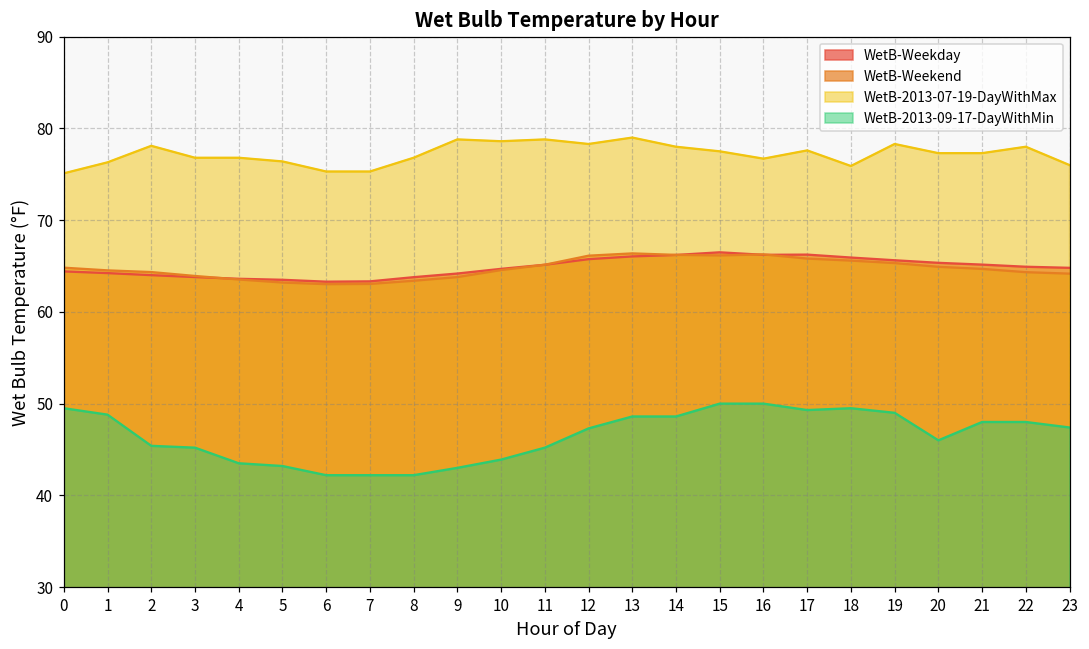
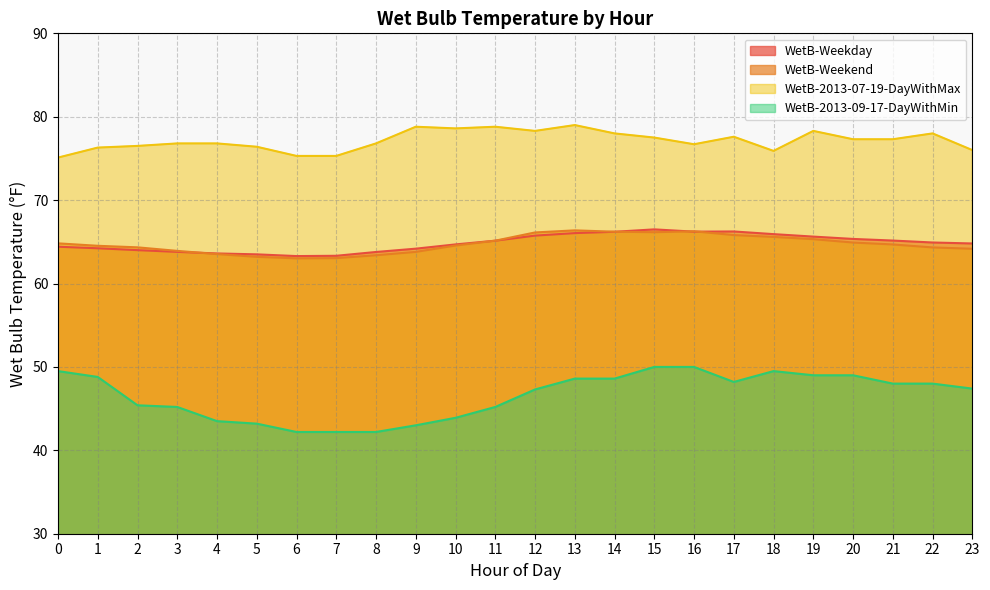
WetB-2013-07-19-DayWithMax, 2: 78 -> 77
WetB-2013-09-17-DayWithMin, 17: 49 -> 48
WetB-2013-09-17-DayWithMin, 20: 46 -> 49
